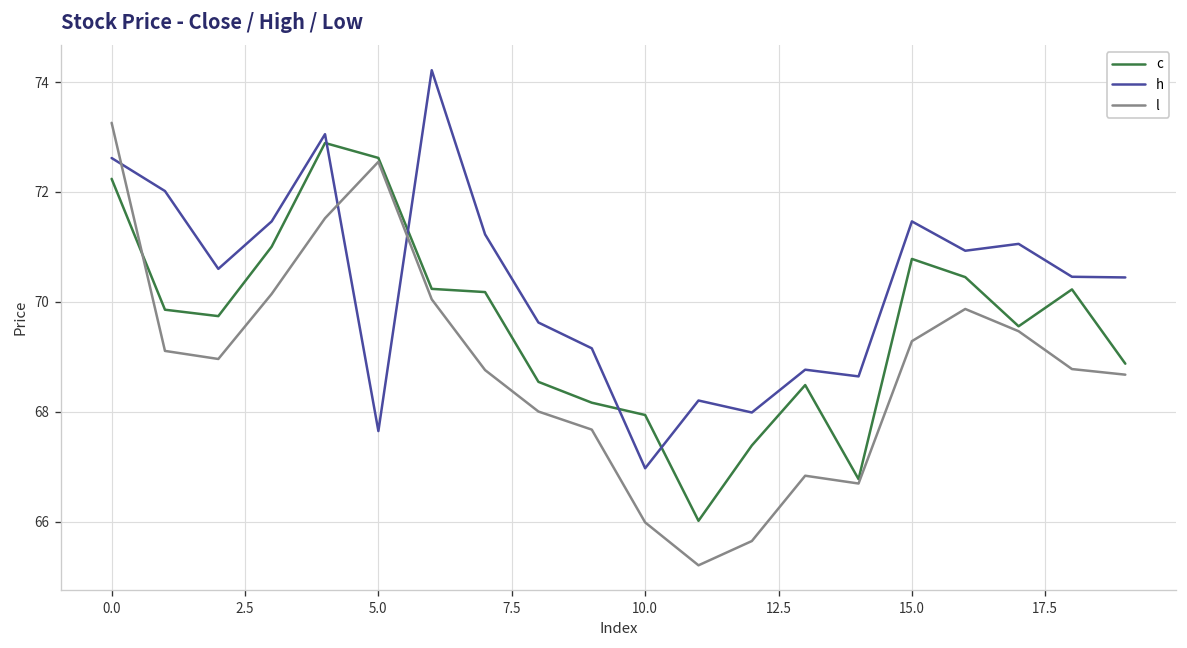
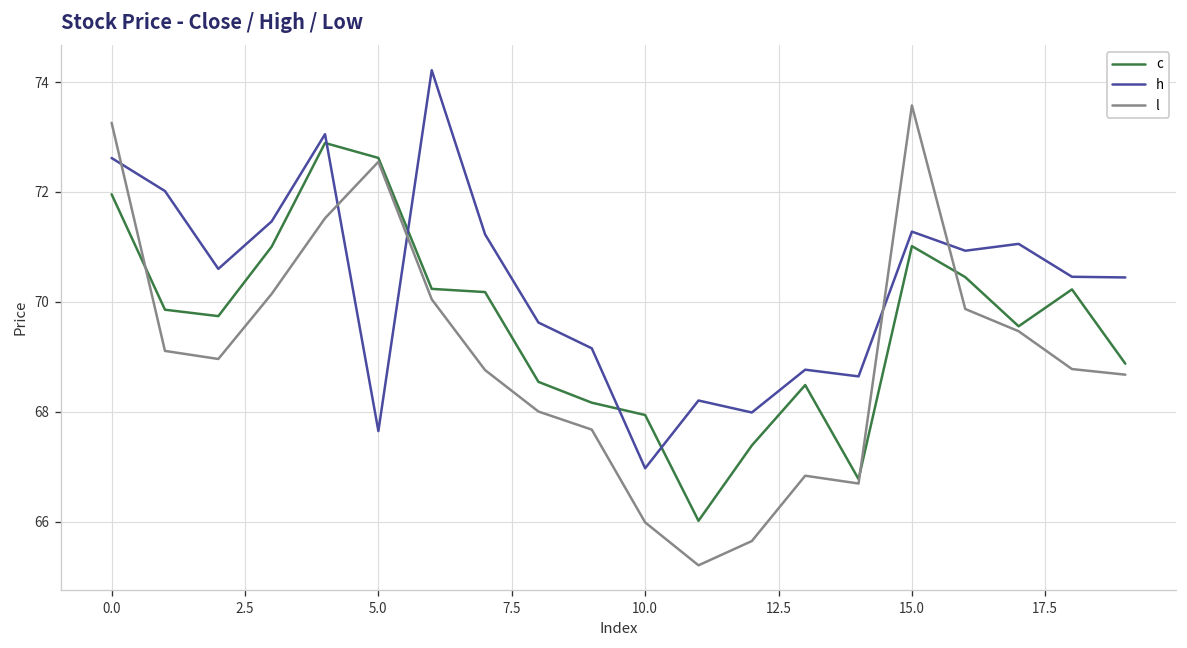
c, 0.0: 72.2 -> 72.0
c, 15.0: 70.8 -> 71.0
h, 15.0: 71.5 -> 71.3
l, 15.0: 69.3 -> 73.6
